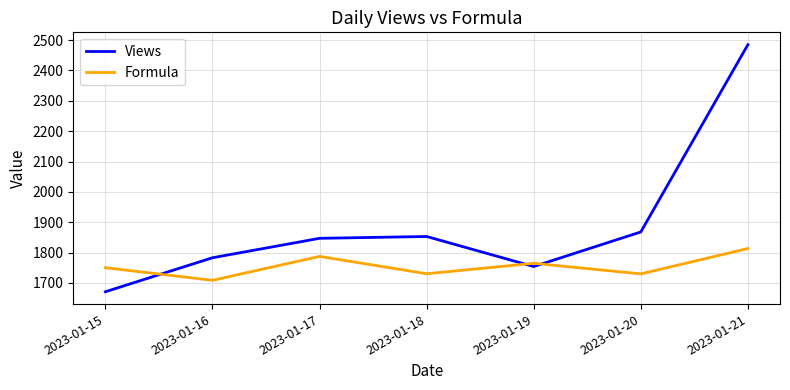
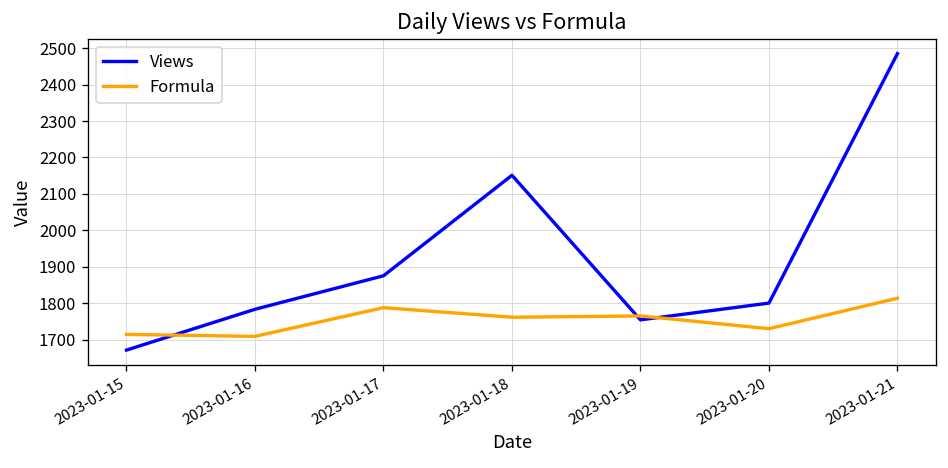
Formula, 2023-01-15: 1750 -> 1710
Views, 2023-01-17: 1850 -> 1880
Views, 2023-01-18: 1850 -> 2150
Formula, 2023-01-18: 1730 -> 1760
Views, 2023-01-20: 1870 -> 1800
